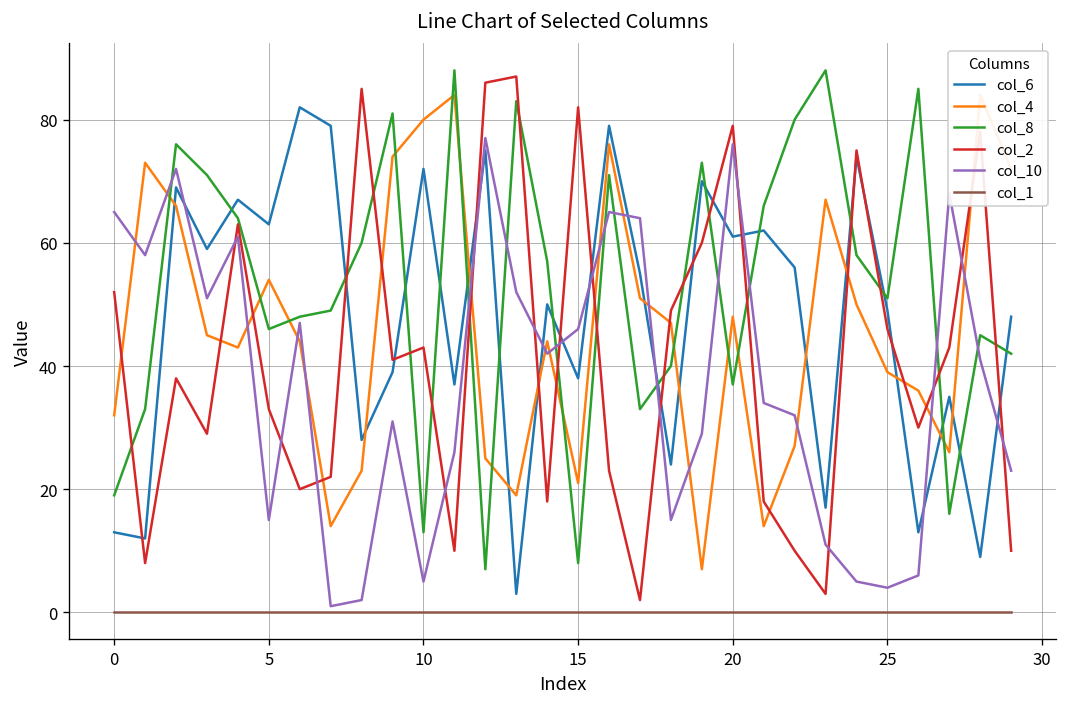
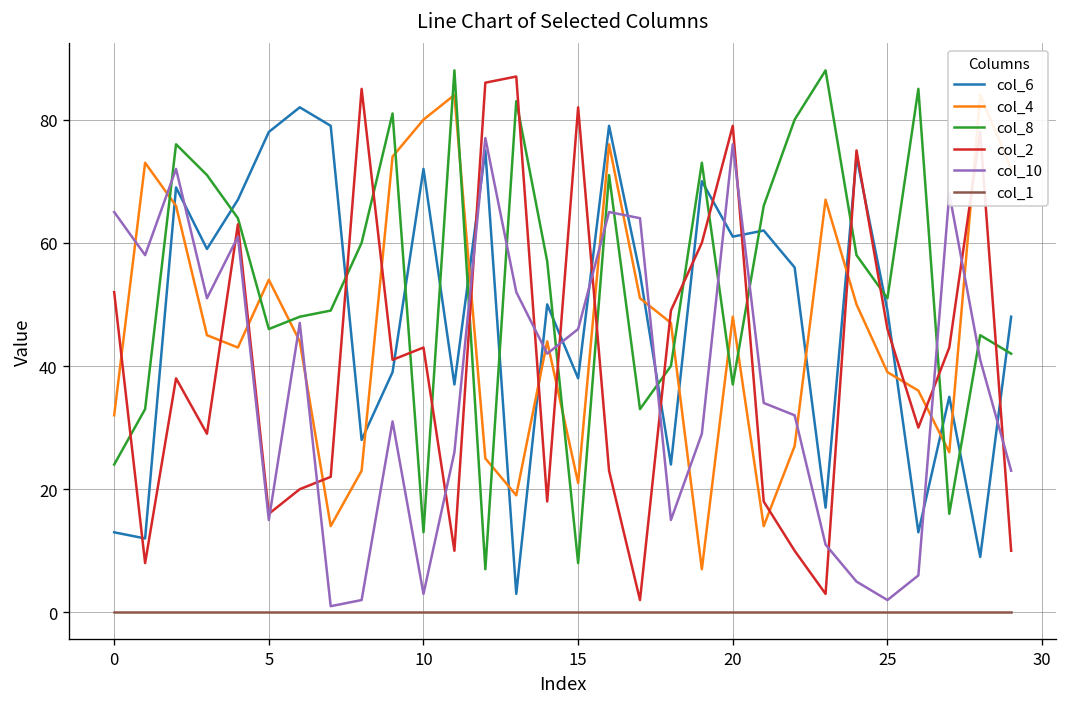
col_8, 0: 19 -> 24
col_6, 5: 63 -> 78
col_2, 5: 33 -> 16
col_10, 10: 5 -> 3
col_10, 25: 4 -> 2
